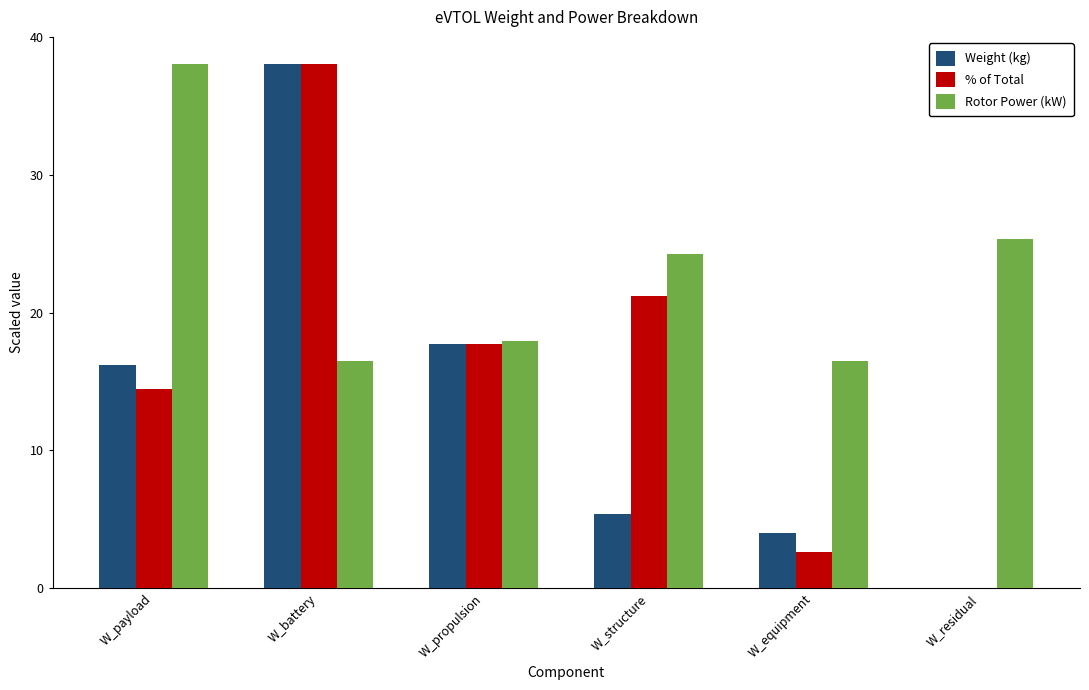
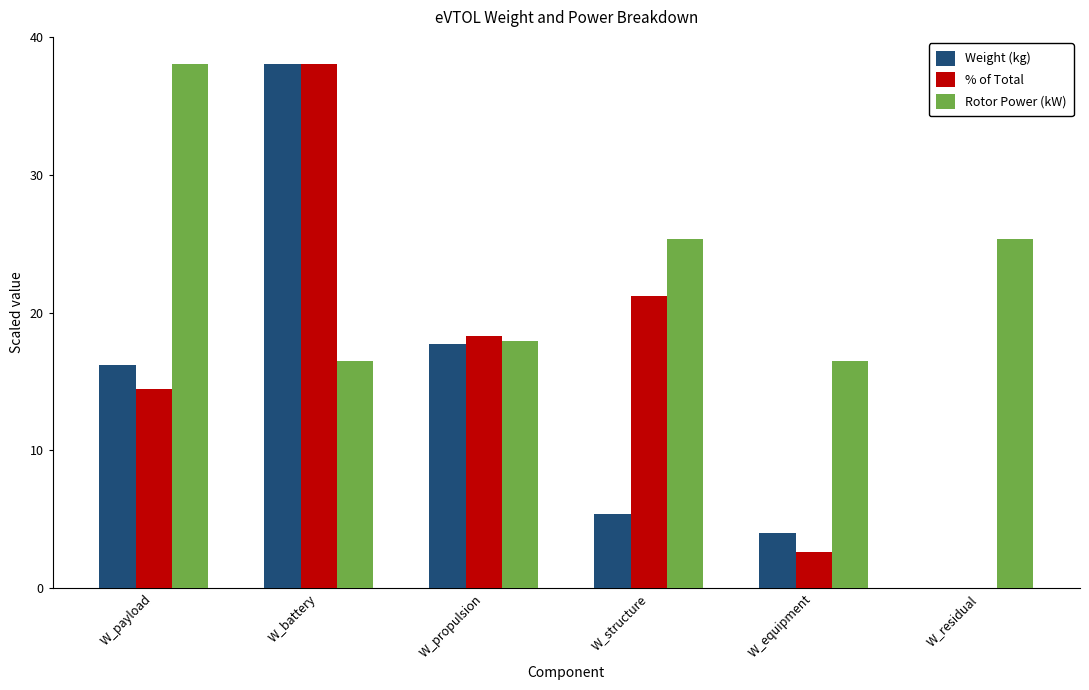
% of Total, W_propulsion: 17.7 -> 18.3
Rotor Power (kW), W_structure: 24.2 -> 25.3
